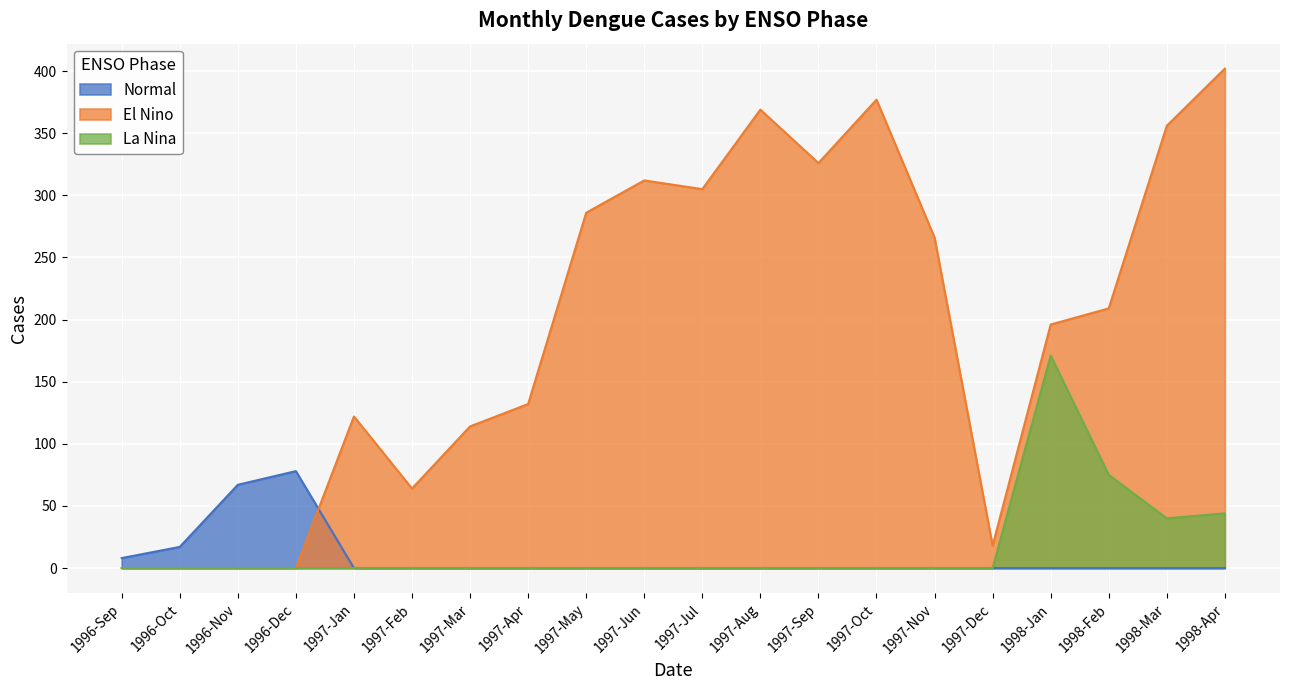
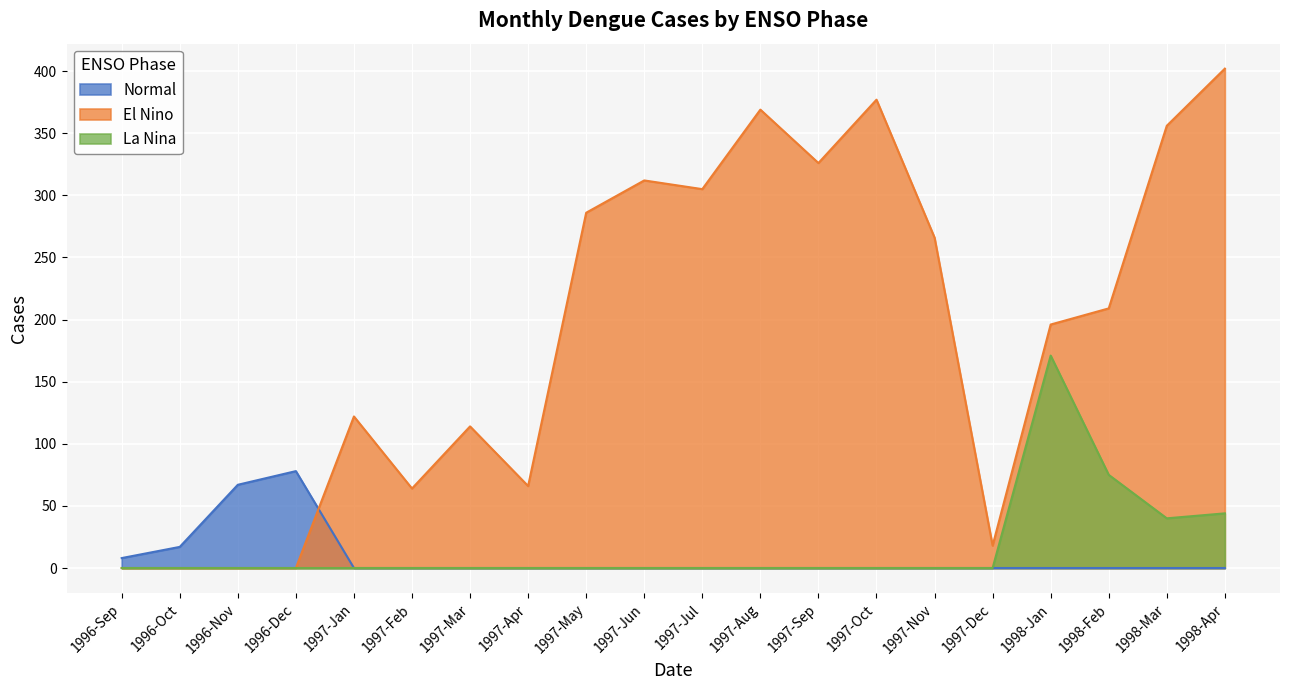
El Nino, 1997-Apr: 132 -> 66
